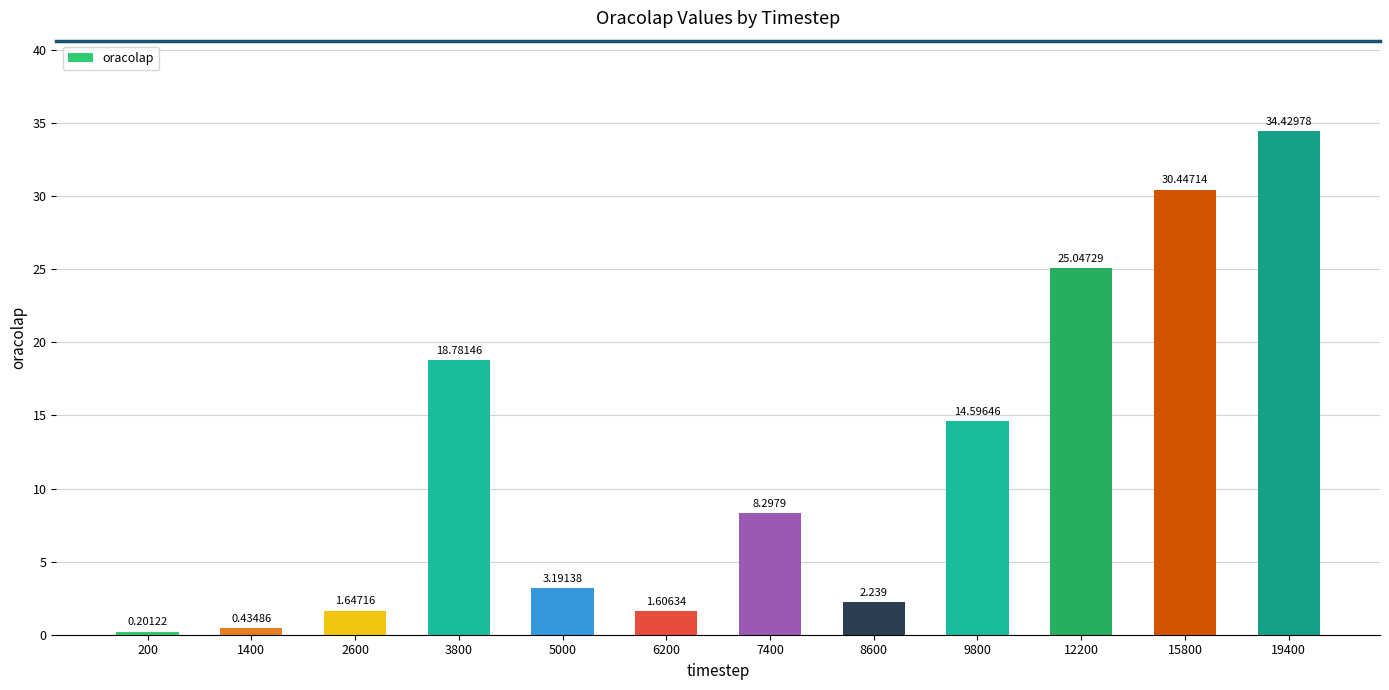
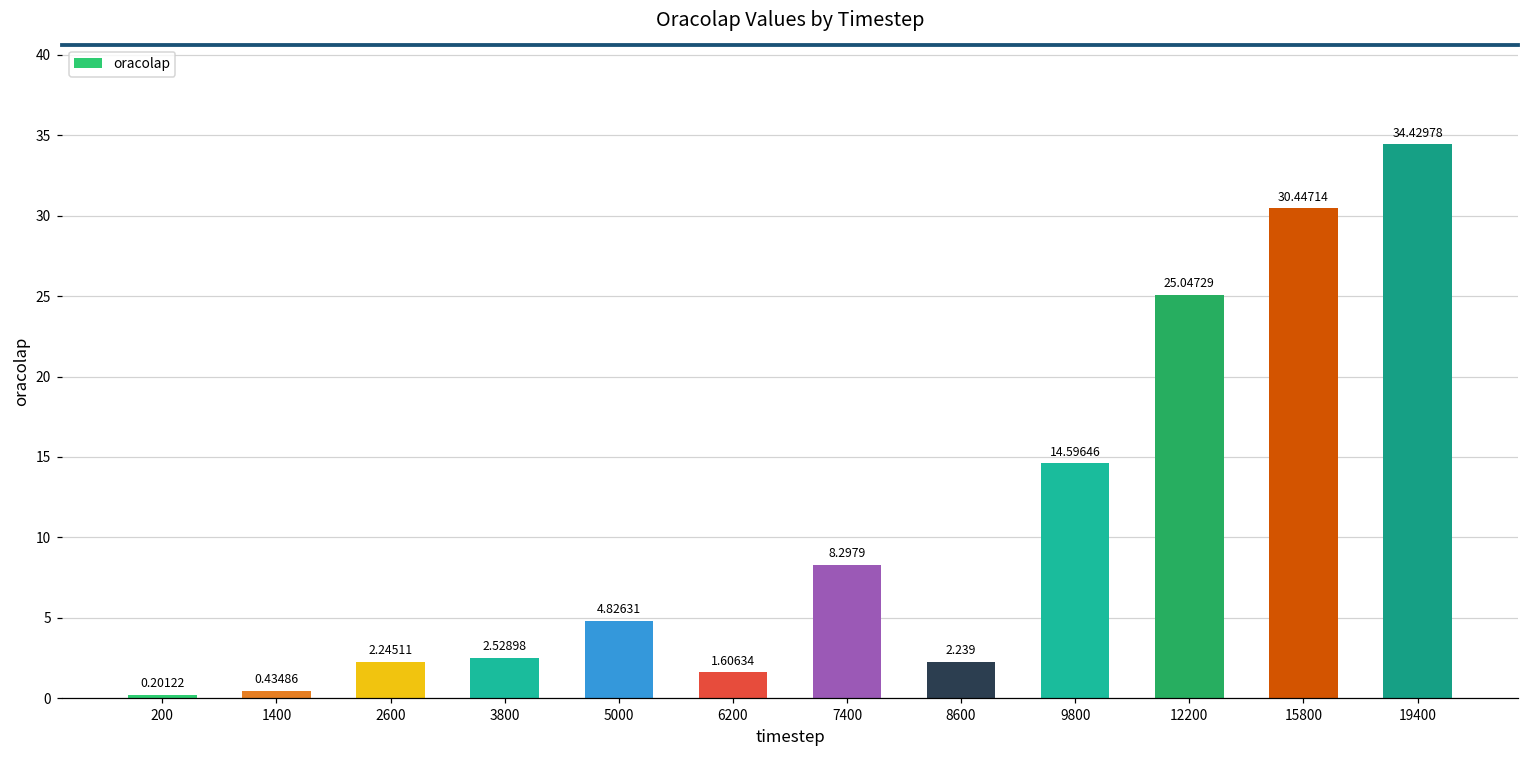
2600: 1.64716 -> 2.24511
3800: 18.78146 -> 2.52898
5000: 3.19138 -> 4.82631
